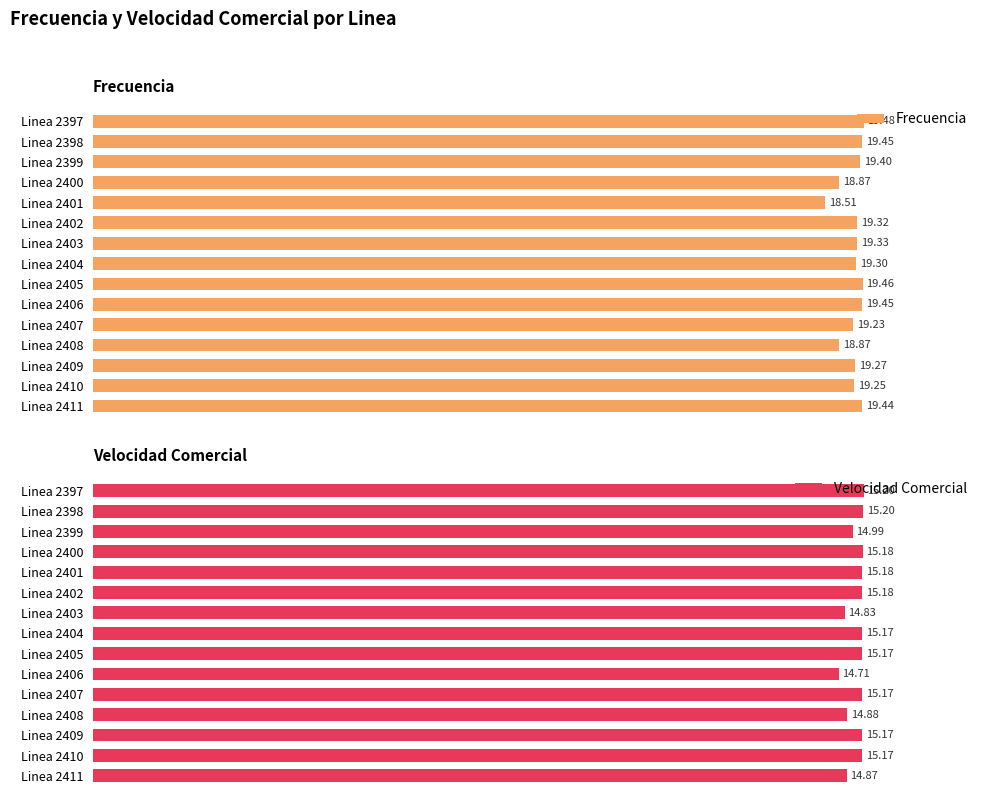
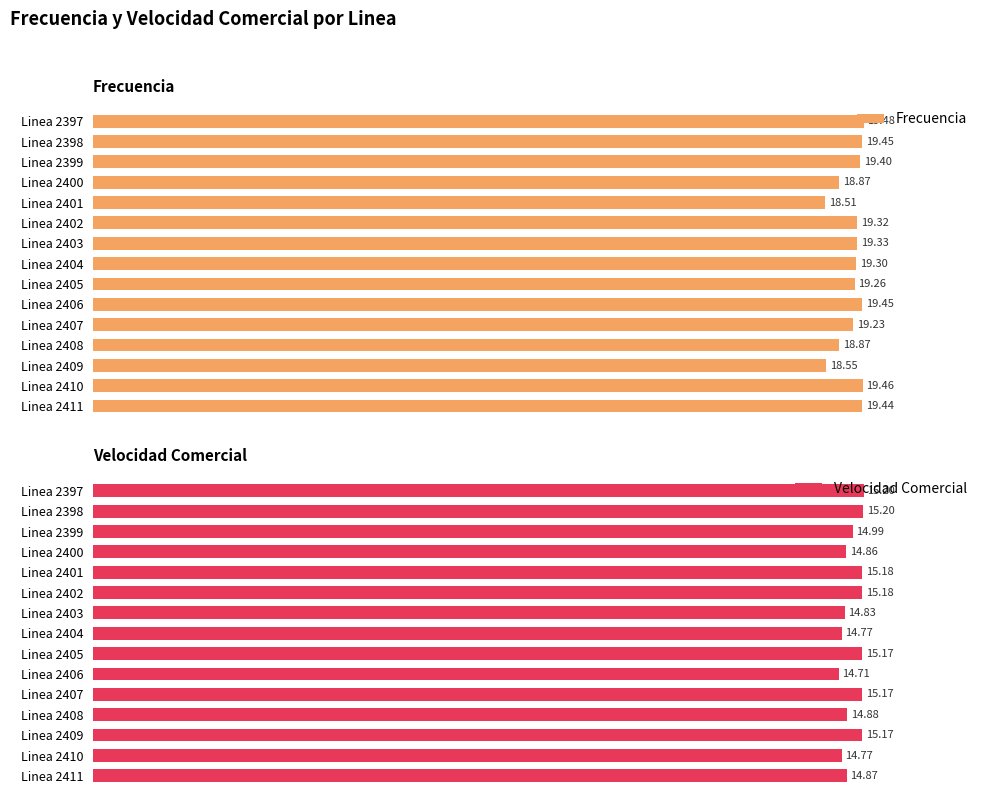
Frecuencia, Linea 2405: 19.46 -> 19.26
Frecuencia, Linea 2409: 19.27 -> 18.55
Frecuencia, Linea 2410: 19.25 -> 19.46
Velocidad Comercial, Linea 2400: 15.18 -> 14.86
Velocidad Comercial, Linea 2404: 15.17 -> 14.77
Velocidad Comercial, Linea 2410: 15.17 -> 14.77
